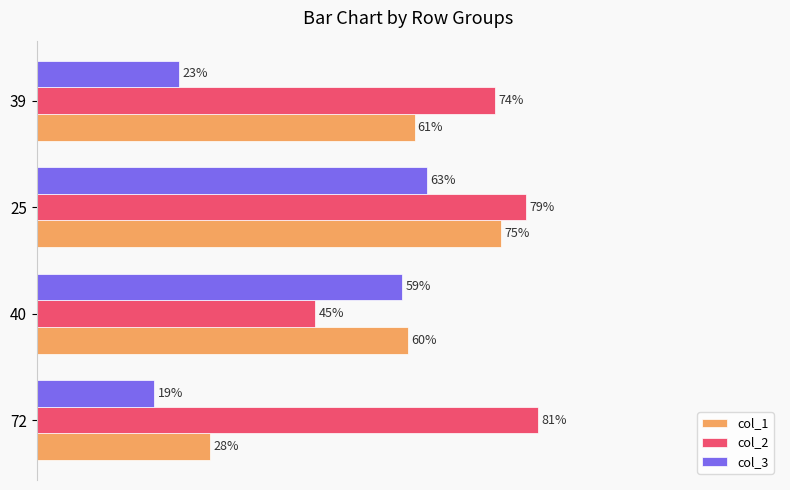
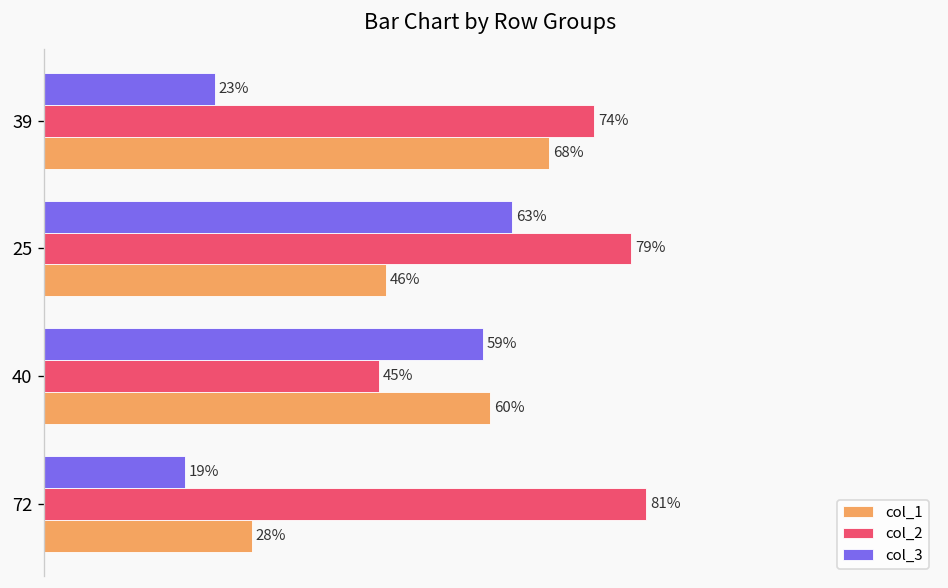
col_1, 39: 61% -> 68%
col_1, 25: 75% -> 46%
